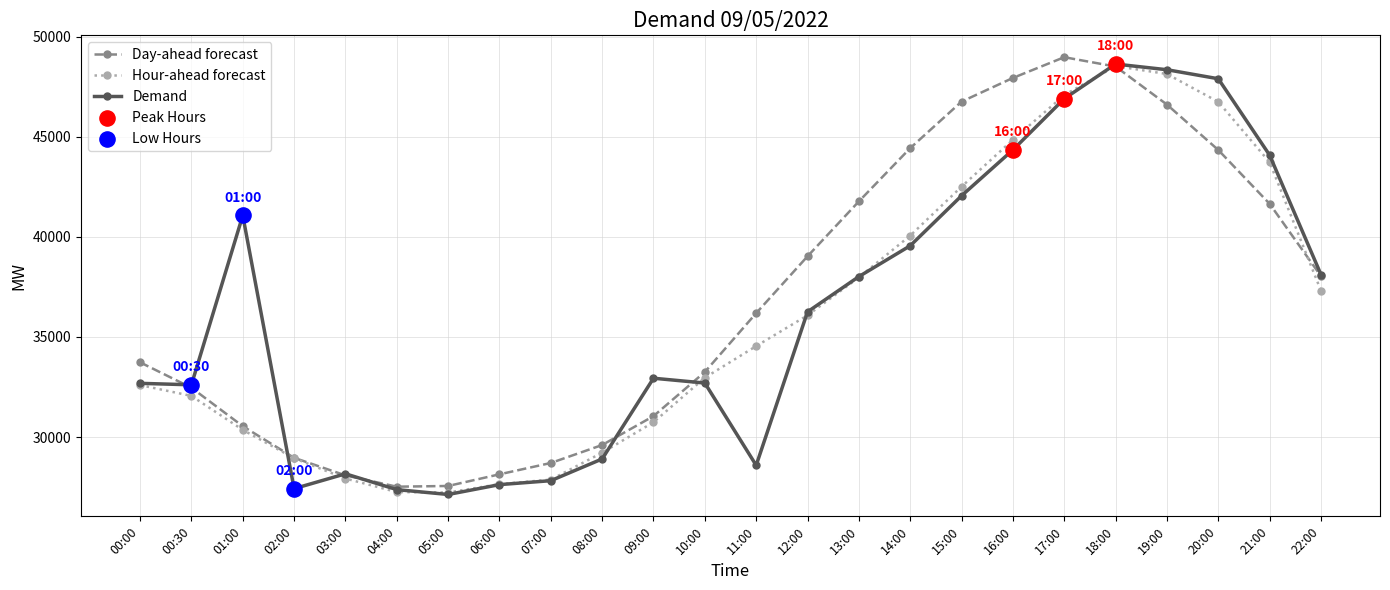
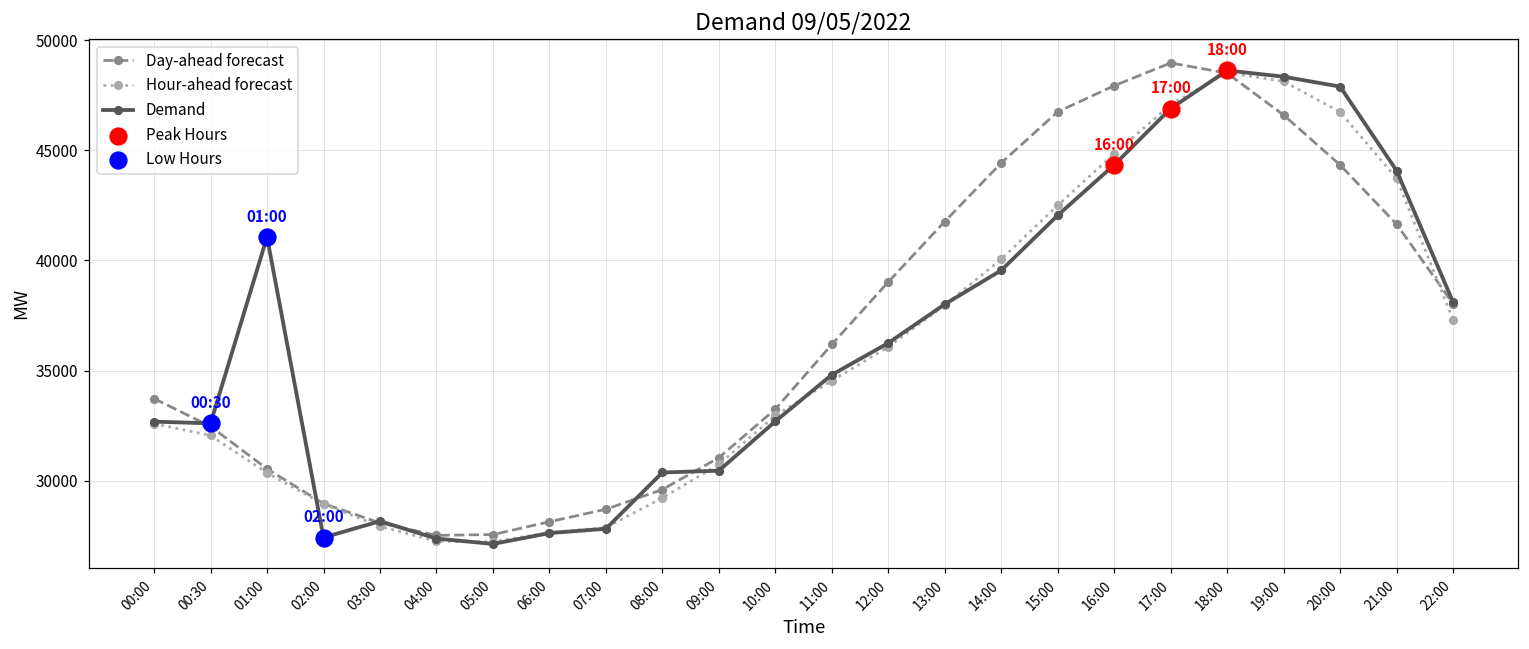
Demand, 08:00: 28900 -> 30400
Demand, 09:00: 32900 -> 30500
Demand, 11:00: 28600 -> 34800
